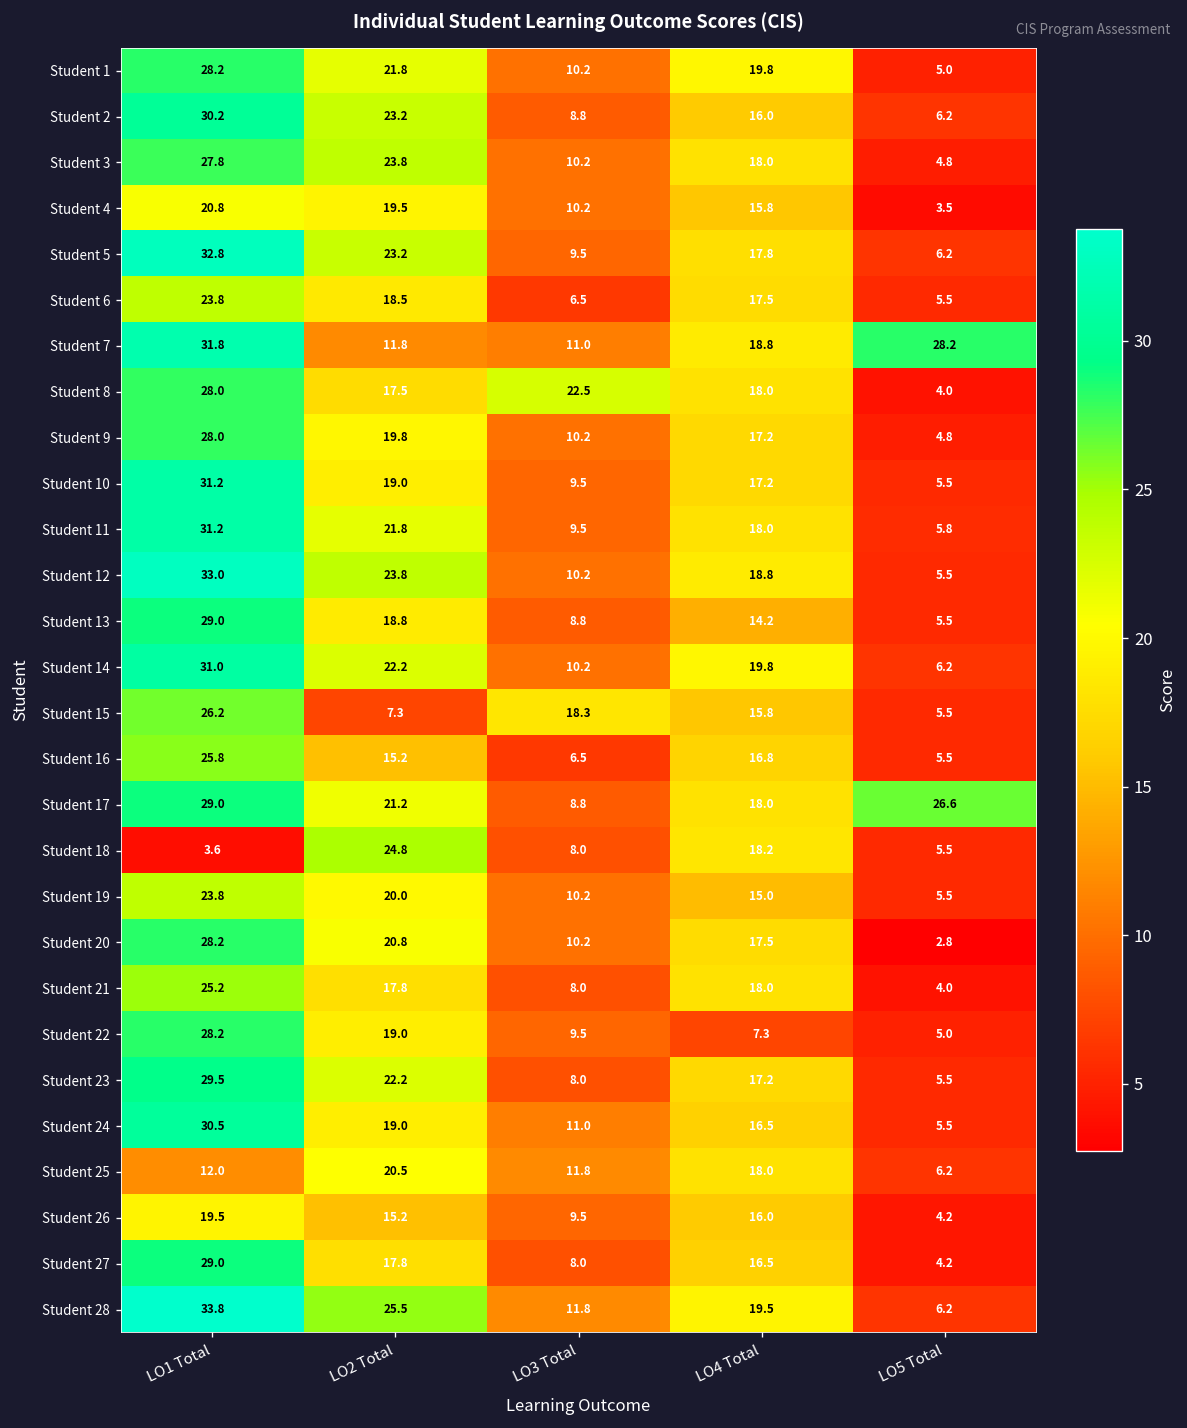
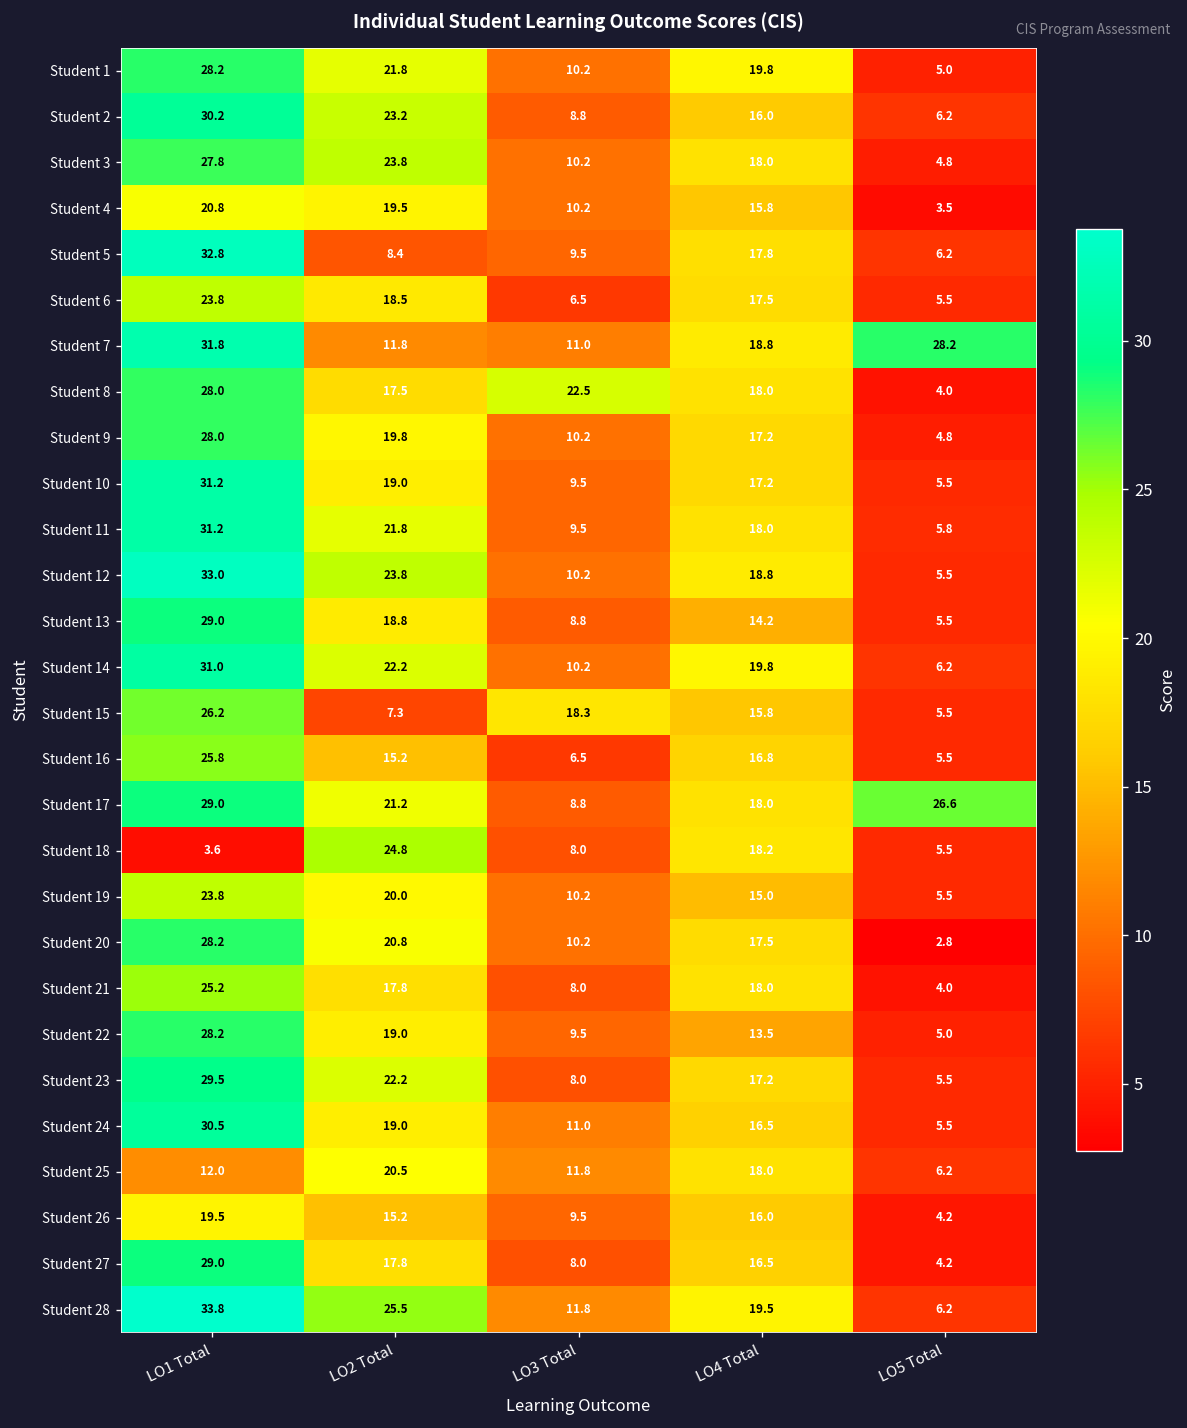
Student 5, LO2 Total: 23.2 -> 8.4
Student 22, LO4 Total: 7.3 -> 13.5
